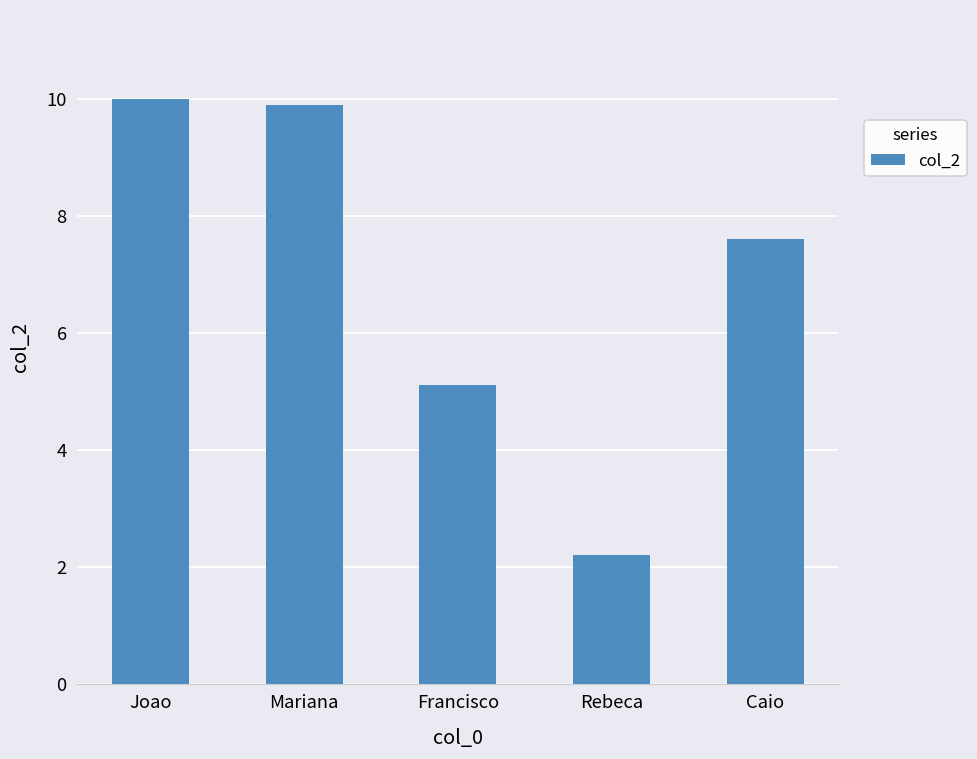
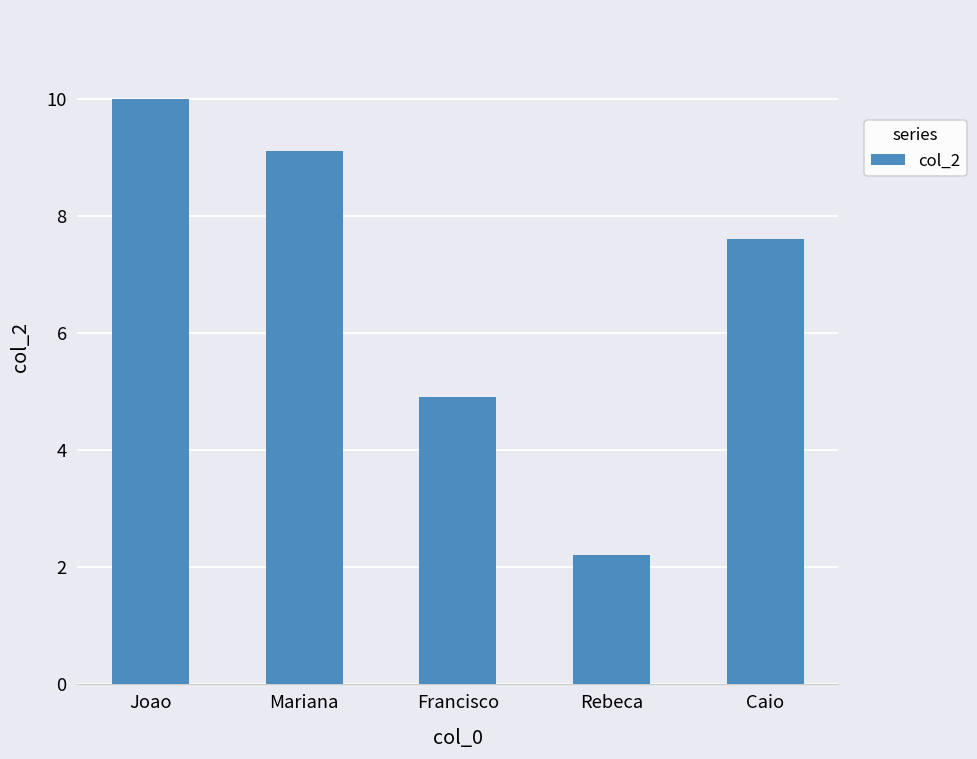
Mariana: 9.9 -> 9.1
Francisco: 5.1 -> 4.9
